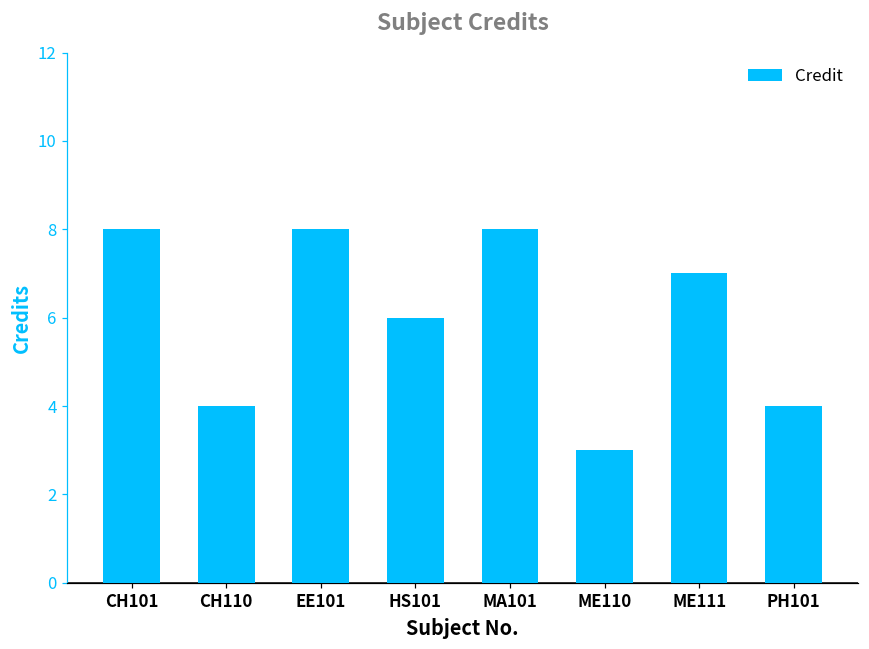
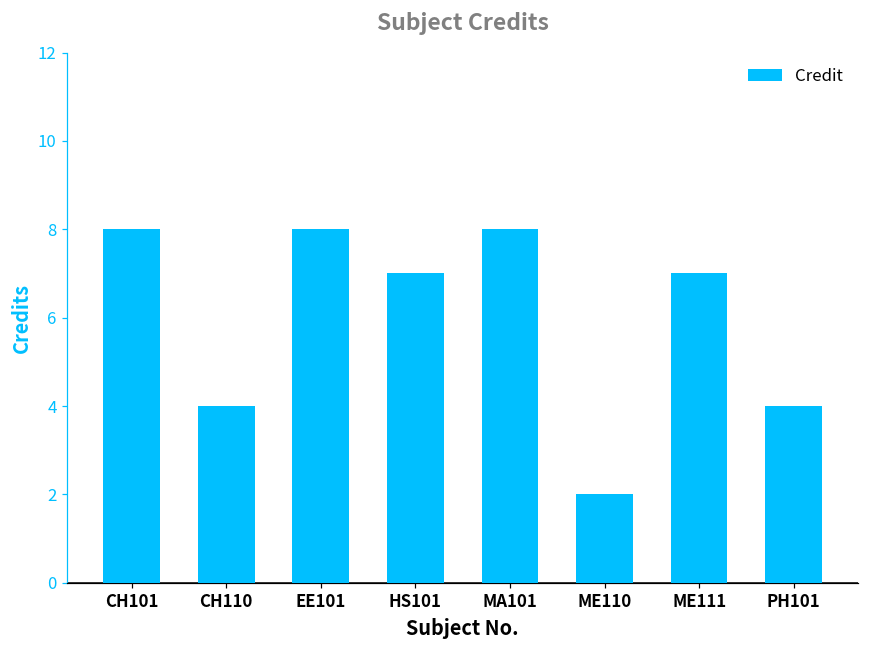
HS101: 6 -> 7
ME110: 3 -> 2
